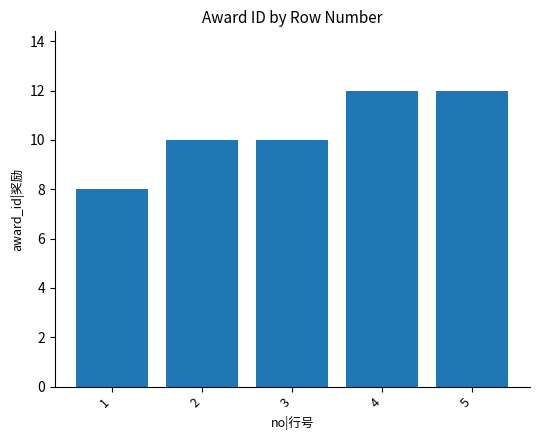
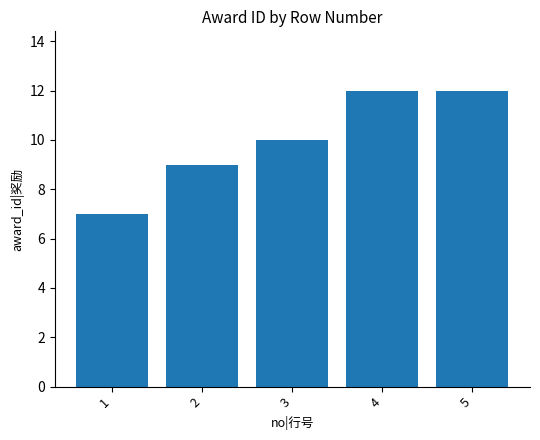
1: 8 -> 7
2: 10 -> 9
